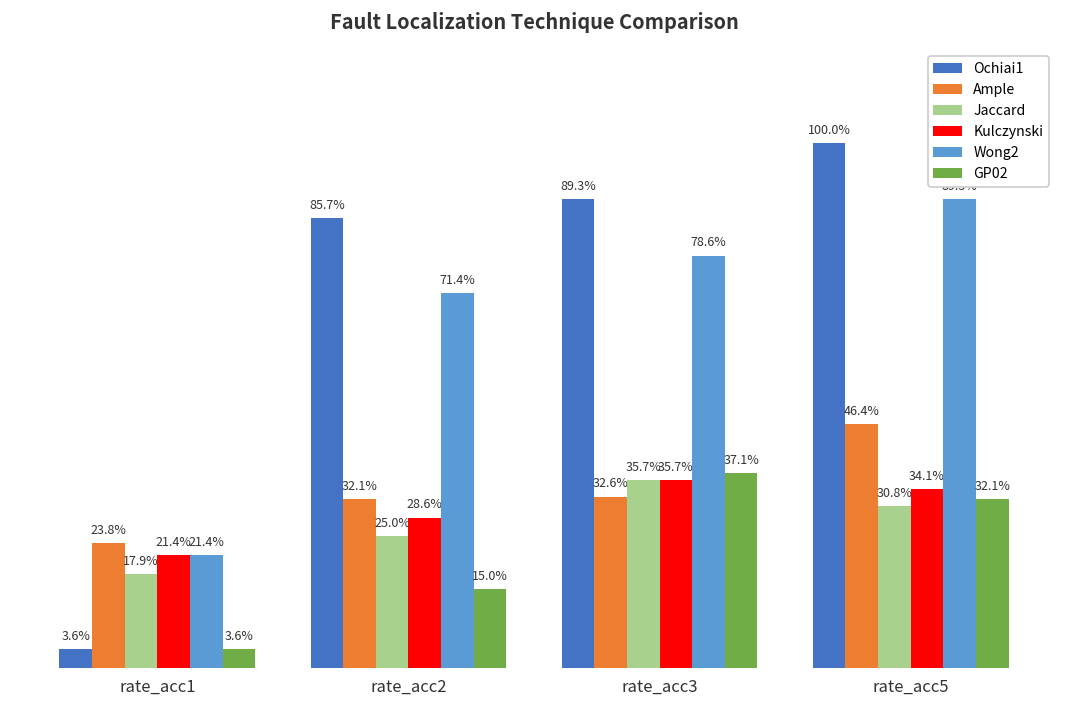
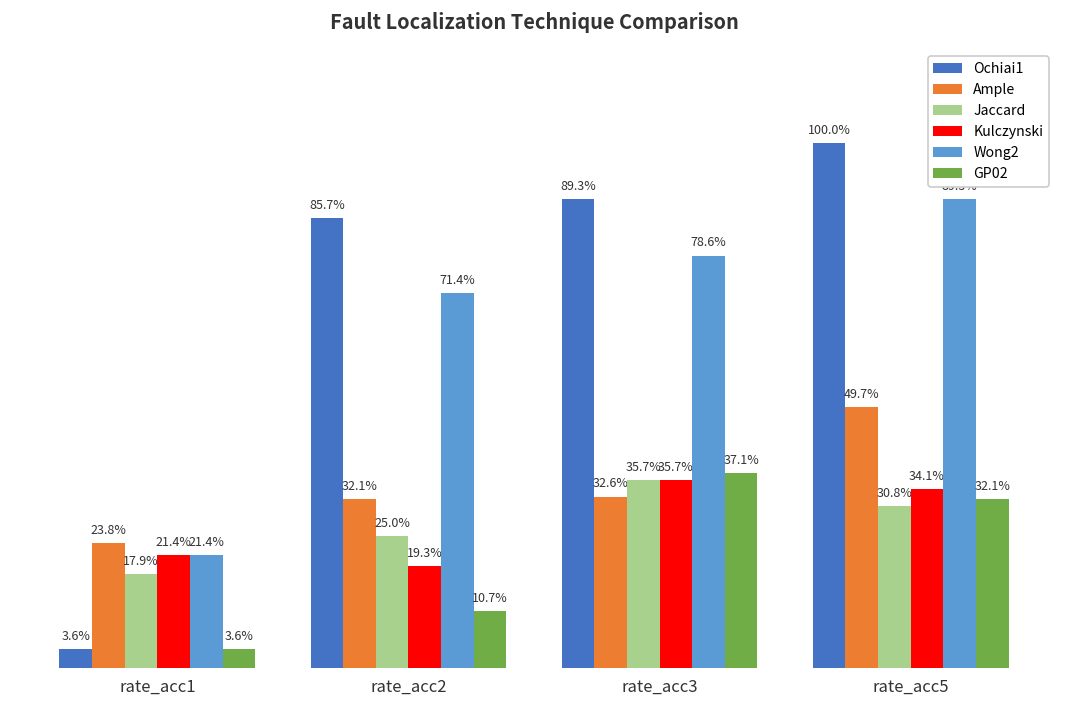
Kulczynski, rate_acc2: 28.6% -> 19.3%
GP02, rate_acc2: 15.0% -> 10.7%
Ample, rate_acc5: 46.4% -> 49.7%
